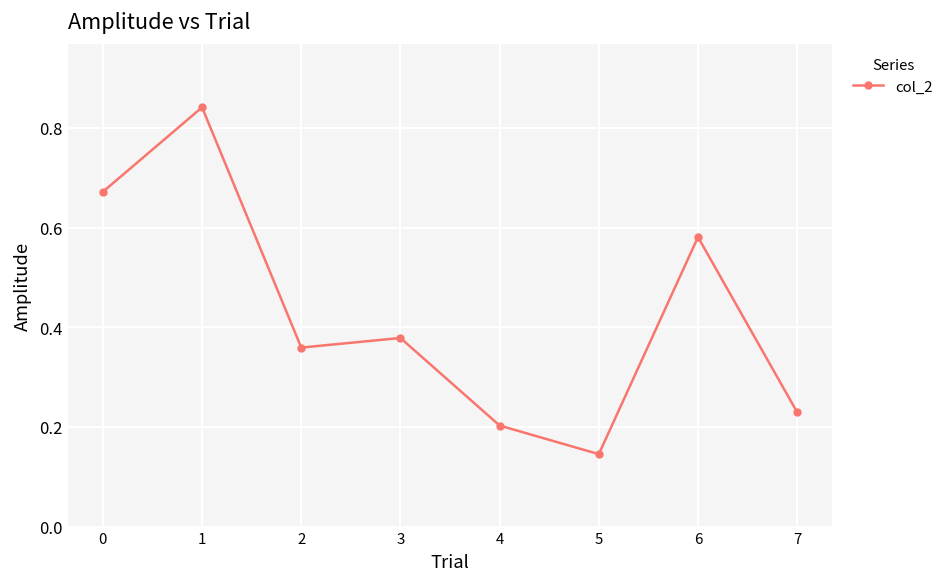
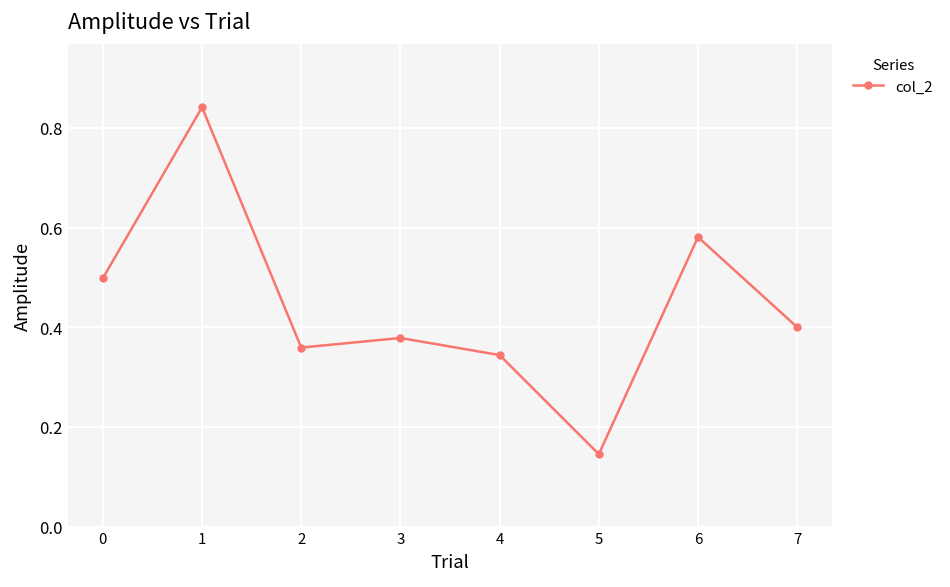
0: 0.67 -> 0.50
4: 0.20 -> 0.34
7: 0.23 -> 0.40
